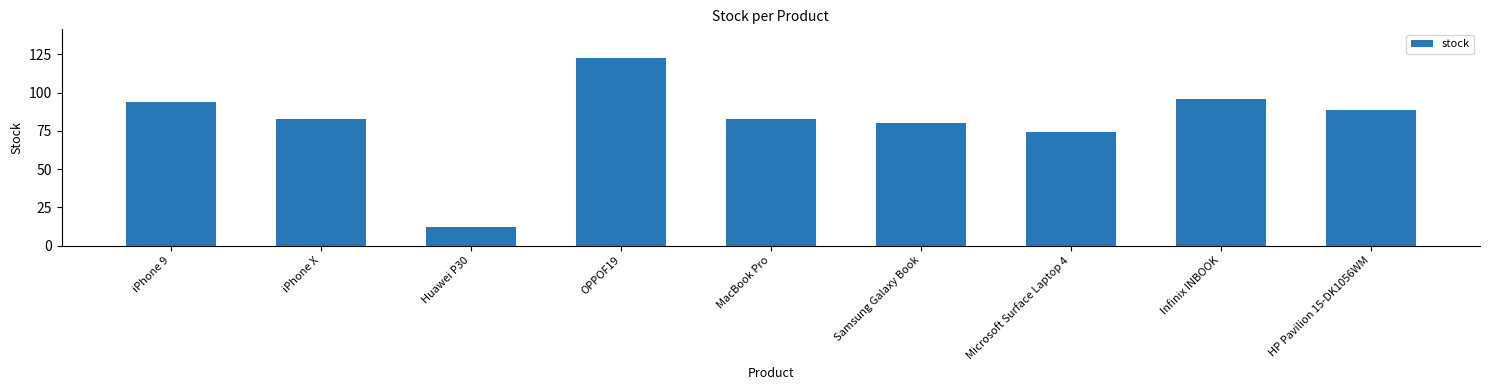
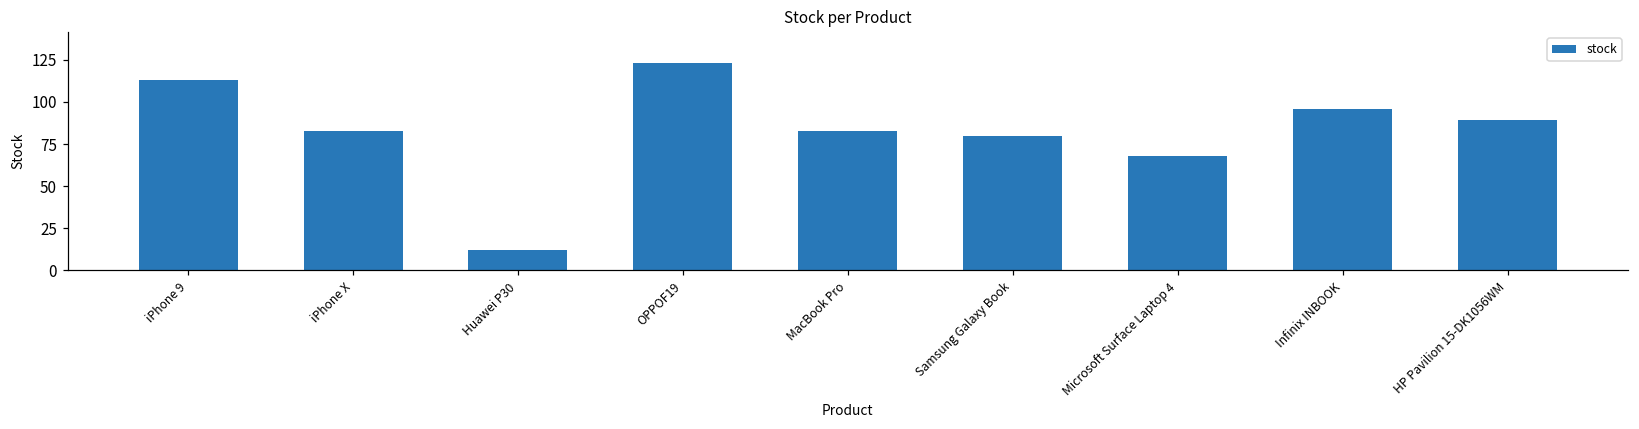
iPhone 9: 94 -> 113
Microsoft Surface Laptop 4: 74 -> 68
